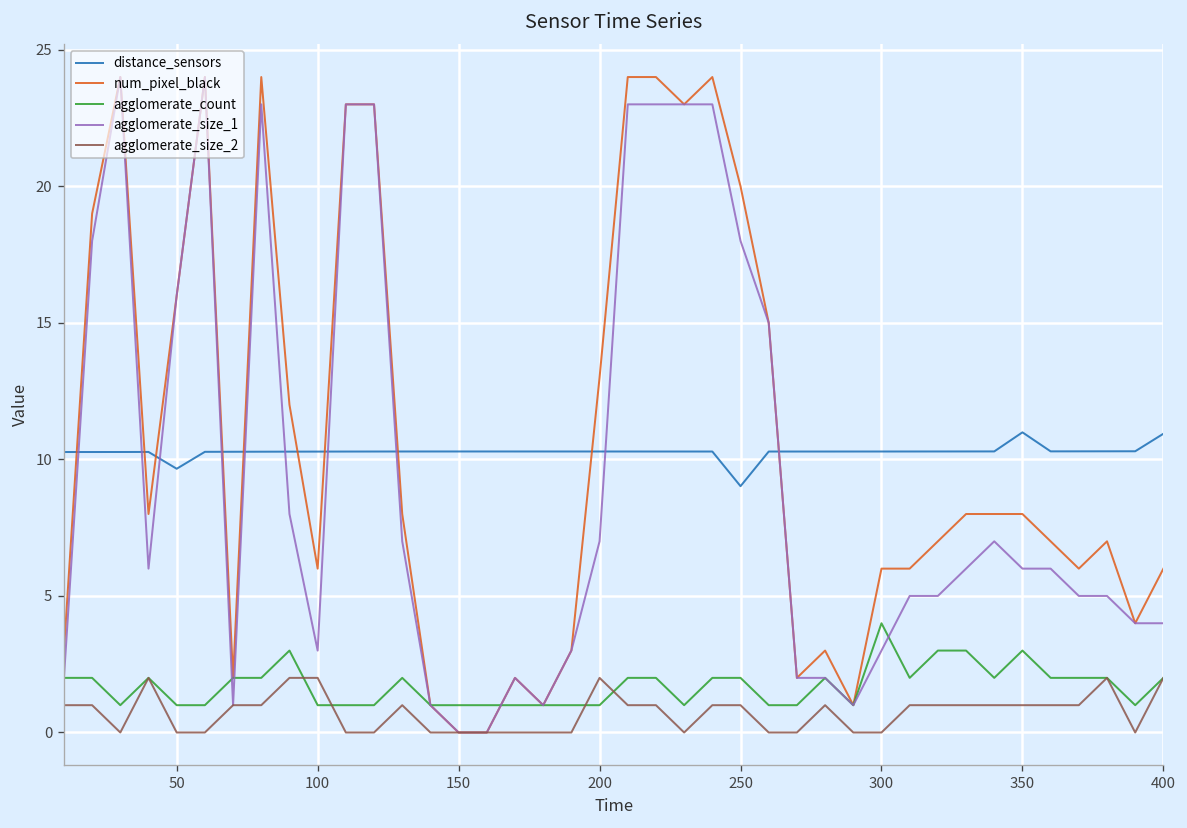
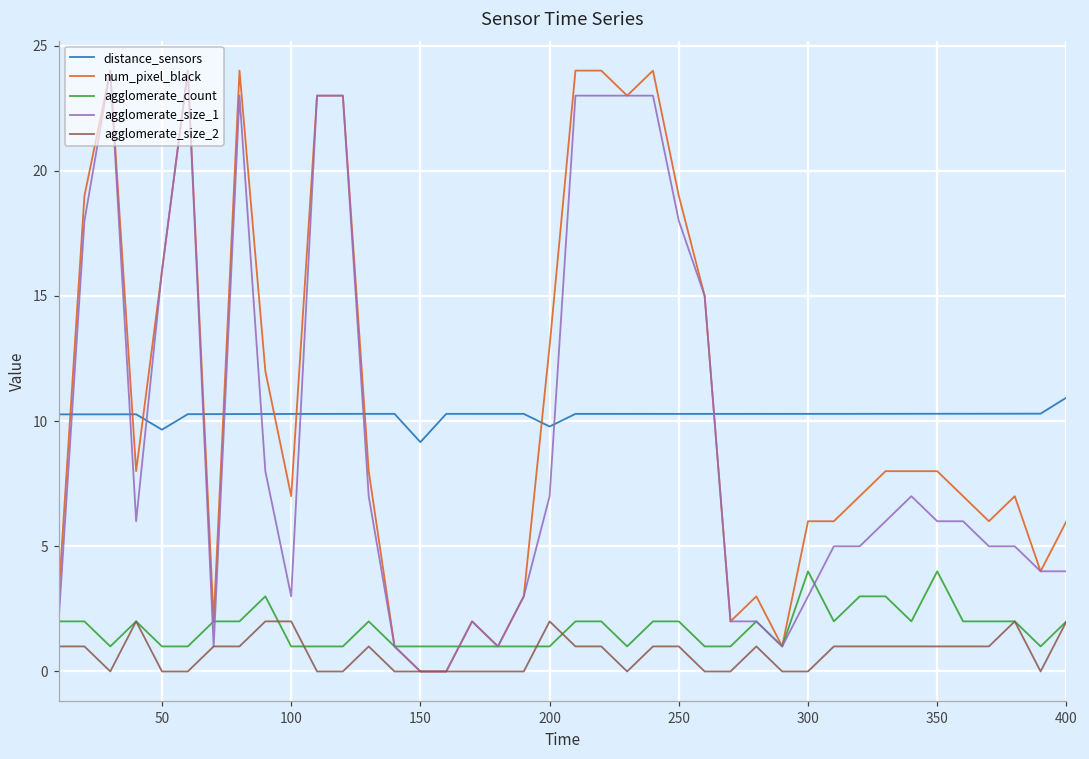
num_pixel_black, 100: 6 -> 7
distance_sensors, 150: 10.3 -> 9.2
distance_sensors, 200: 10.3 -> 9.8
distance_sensors, 250: 9.0 -> 10.3
num_pixel_black, 250: 20 -> 19
distance_sensors, 350: 11.0 -> 10.3
agglomerate_count, 350: 3 -> 4
